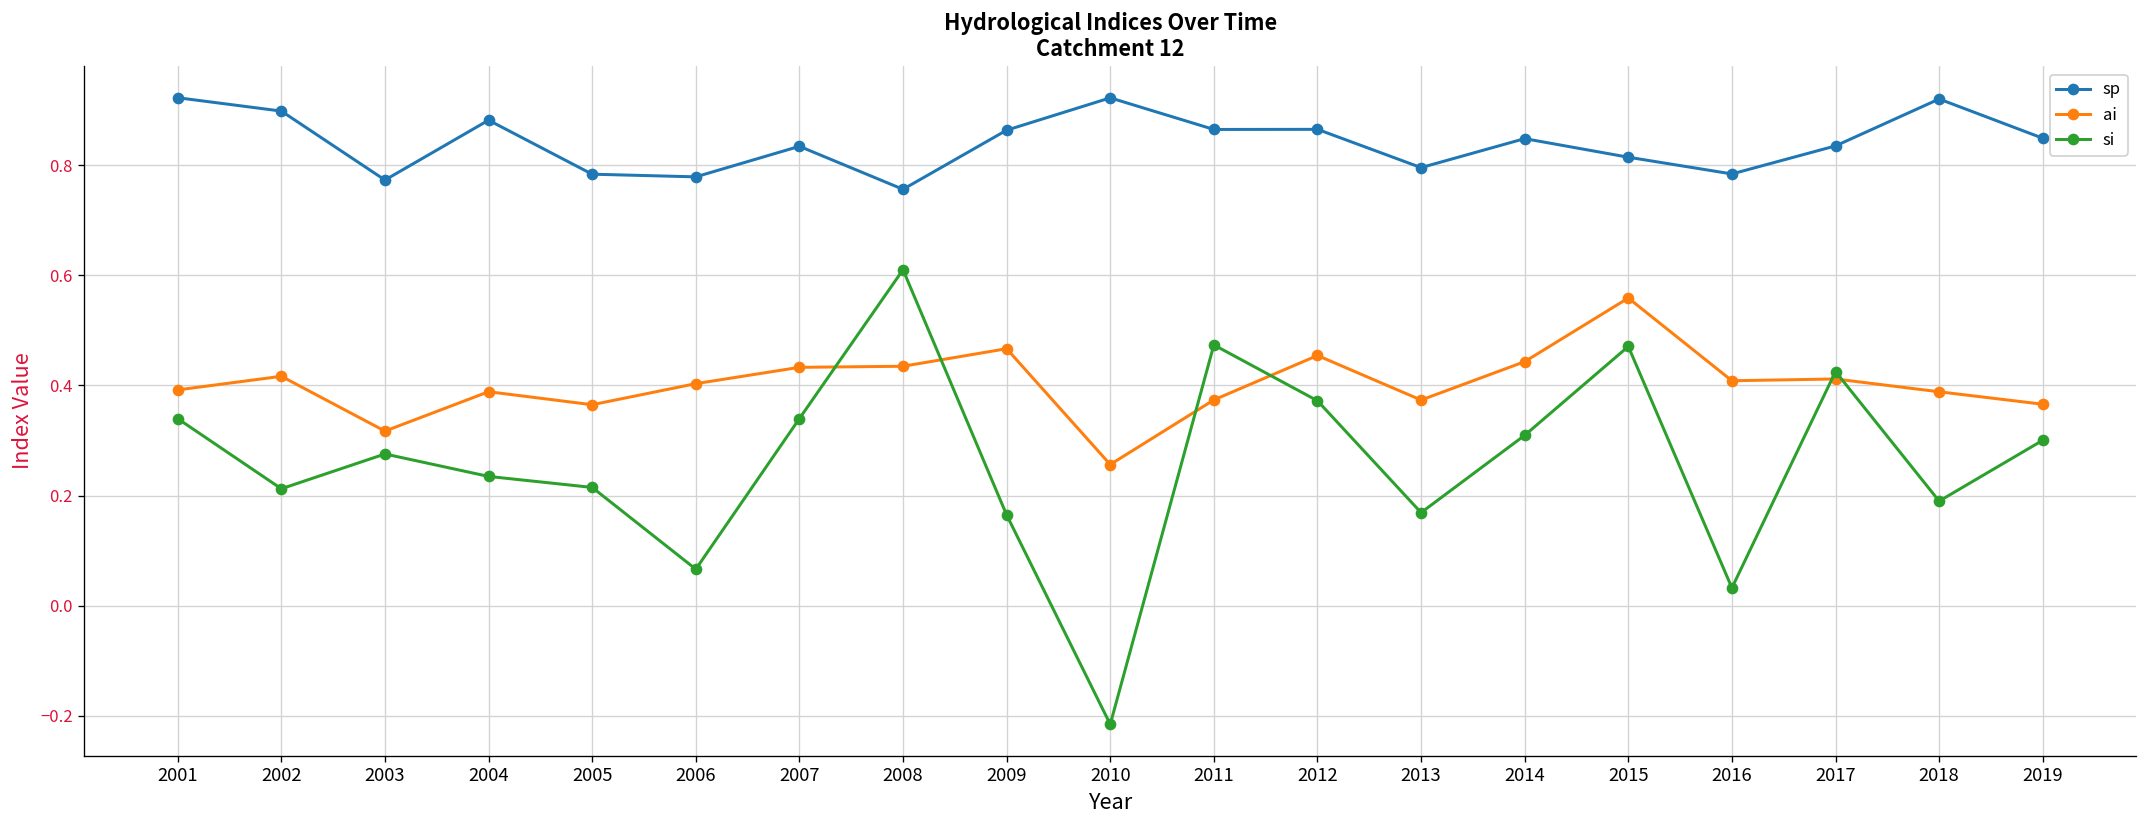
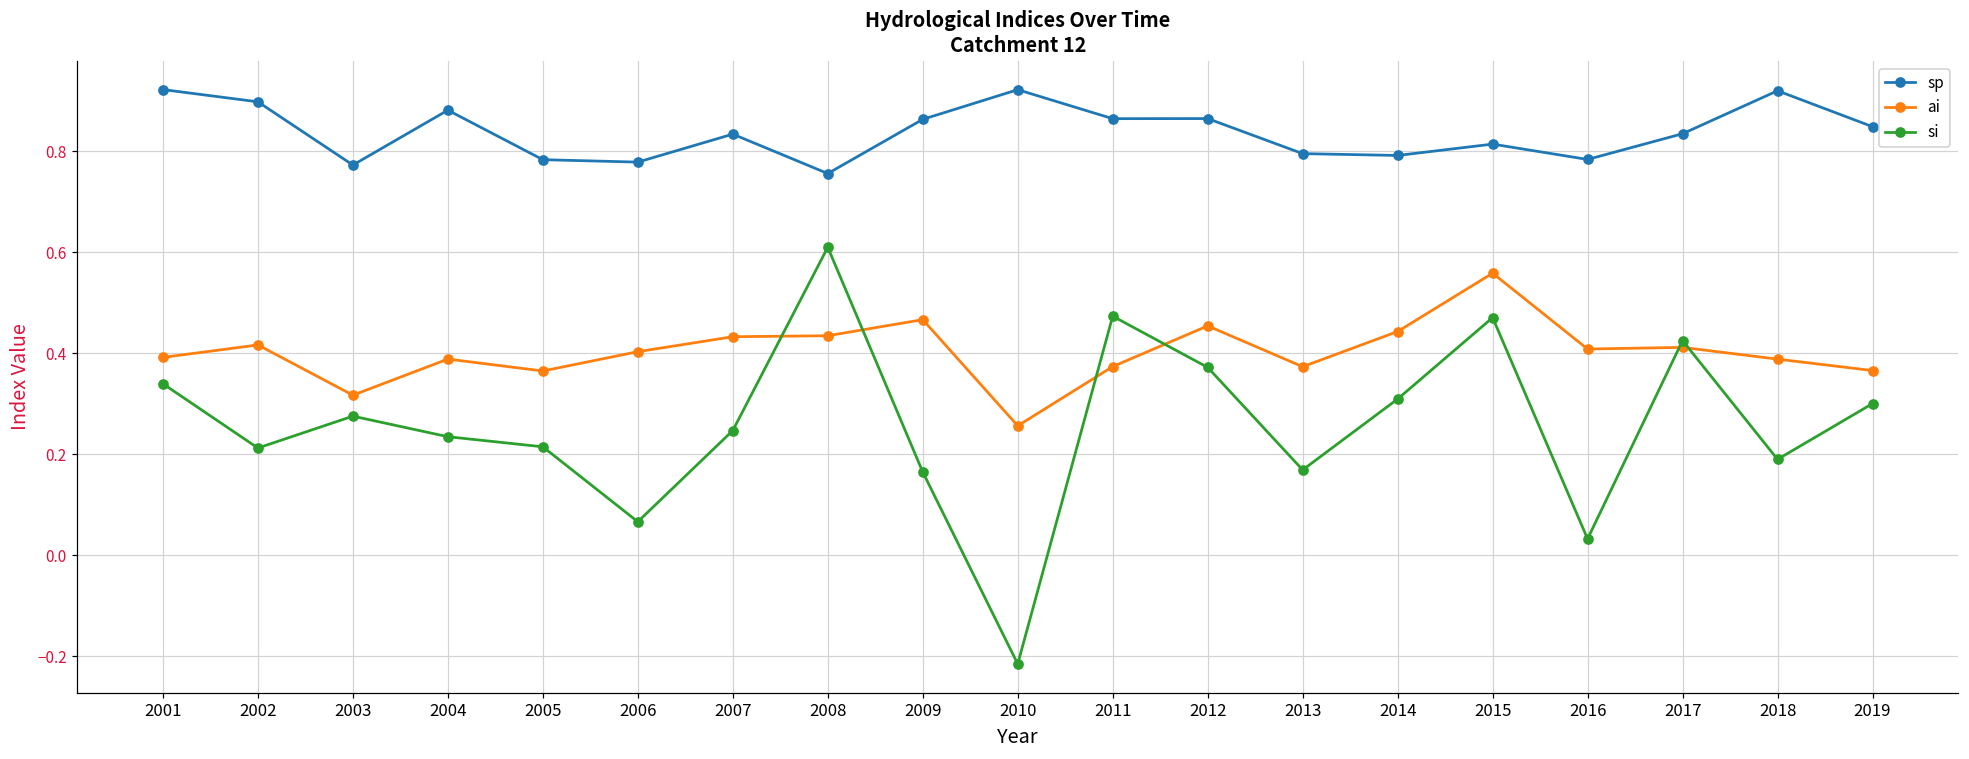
si, 2007: 0.34 -> 0.25
sp, 2014: 0.85 -> 0.79
